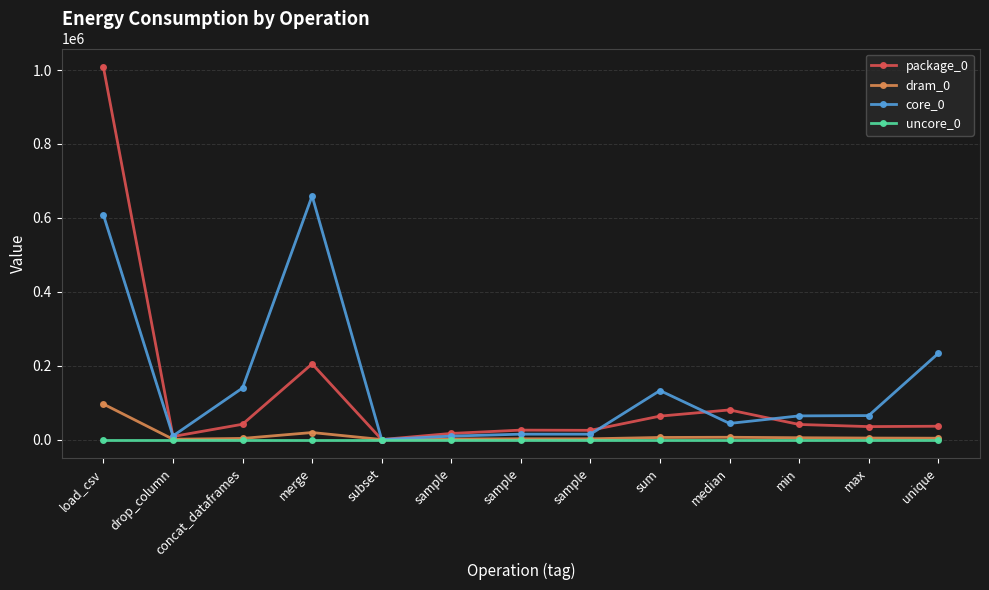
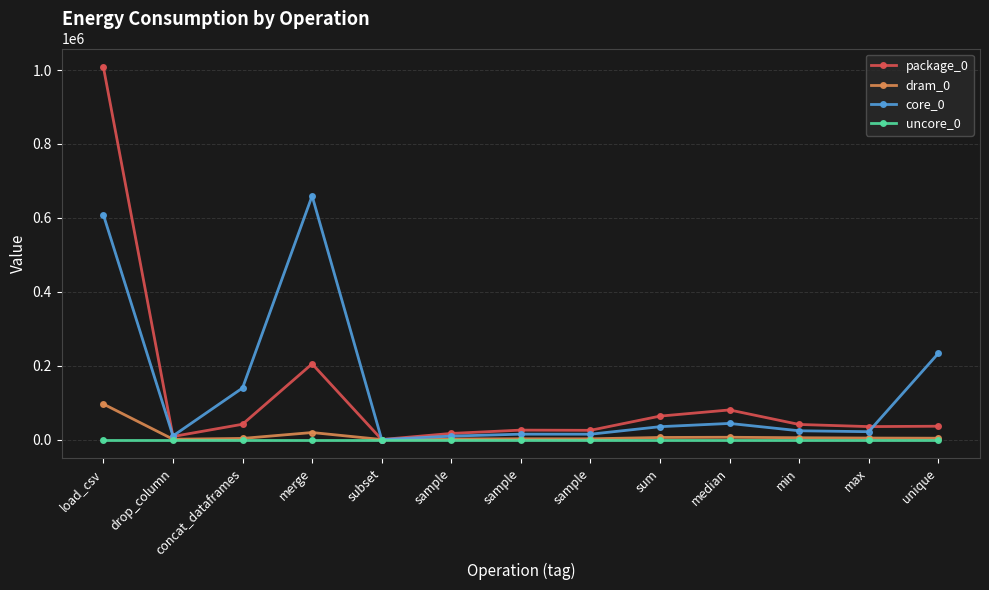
core_0, sum: 130000 -> 30000
core_0, min: 60000 -> 20000
core_0, max: 60000 -> 20000
